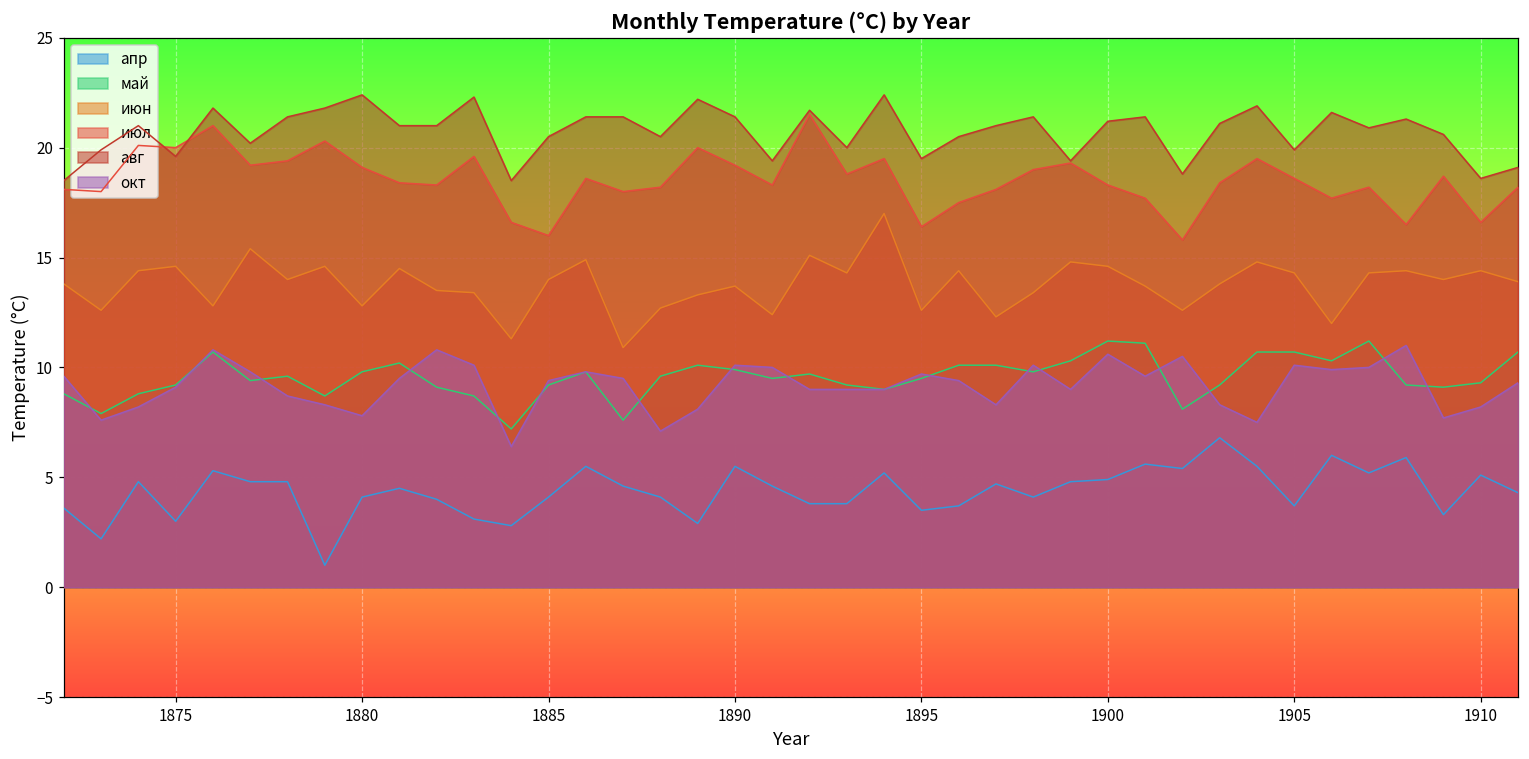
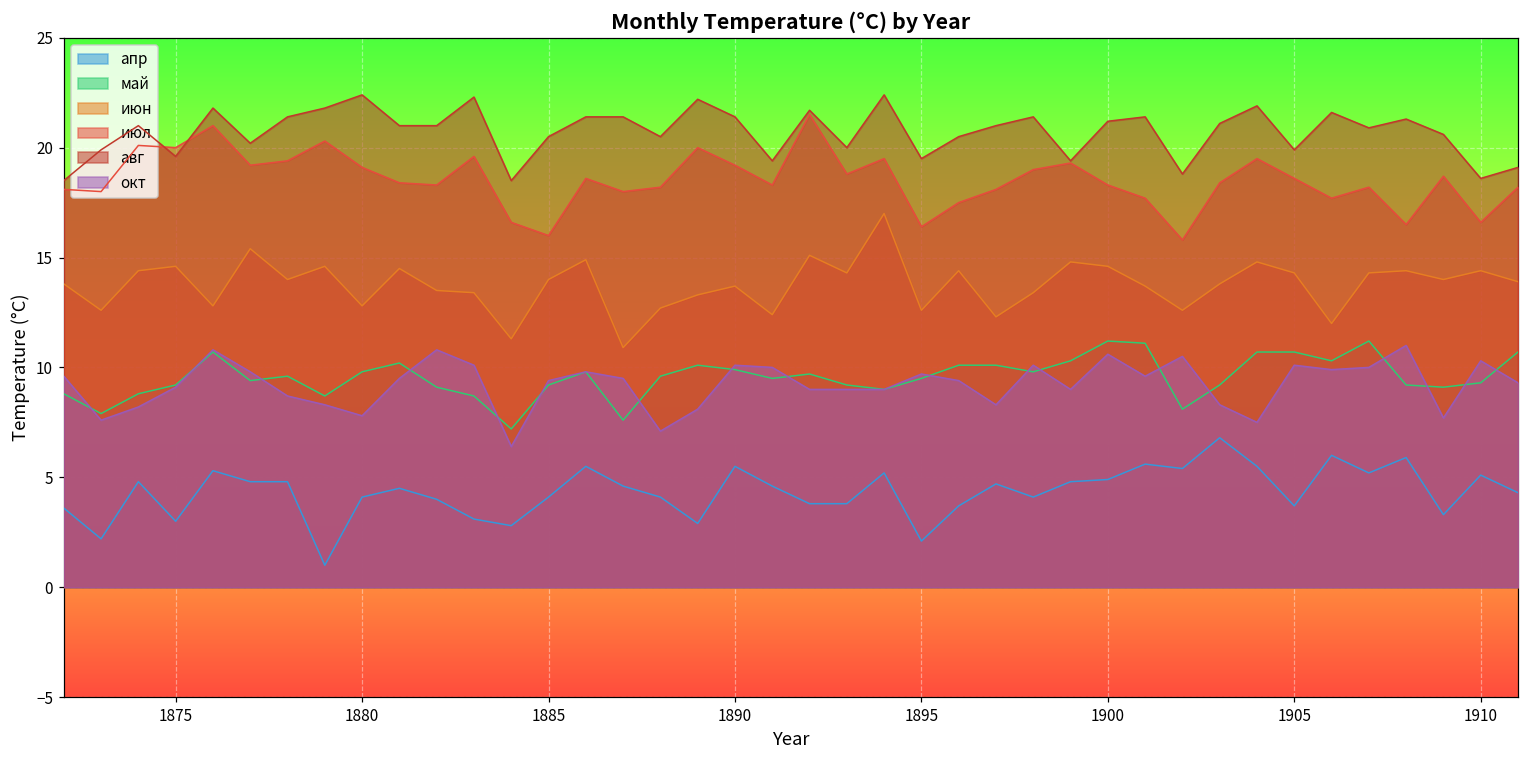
апр, 1895: 3.5 -> 2.1
окт, 1910: 8.2 -> 10.3
